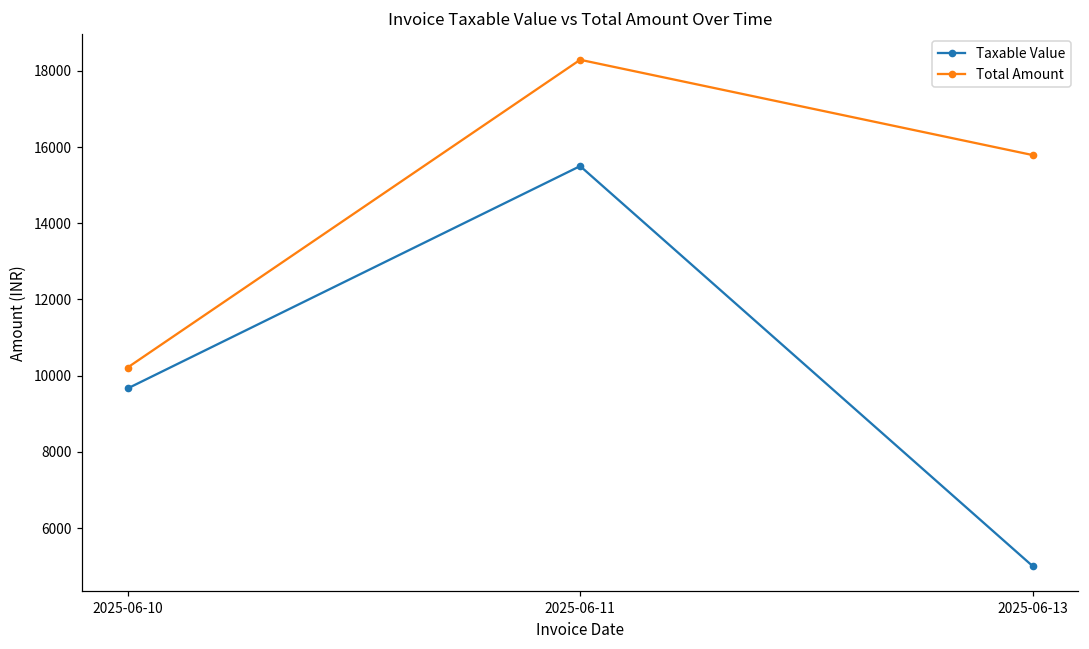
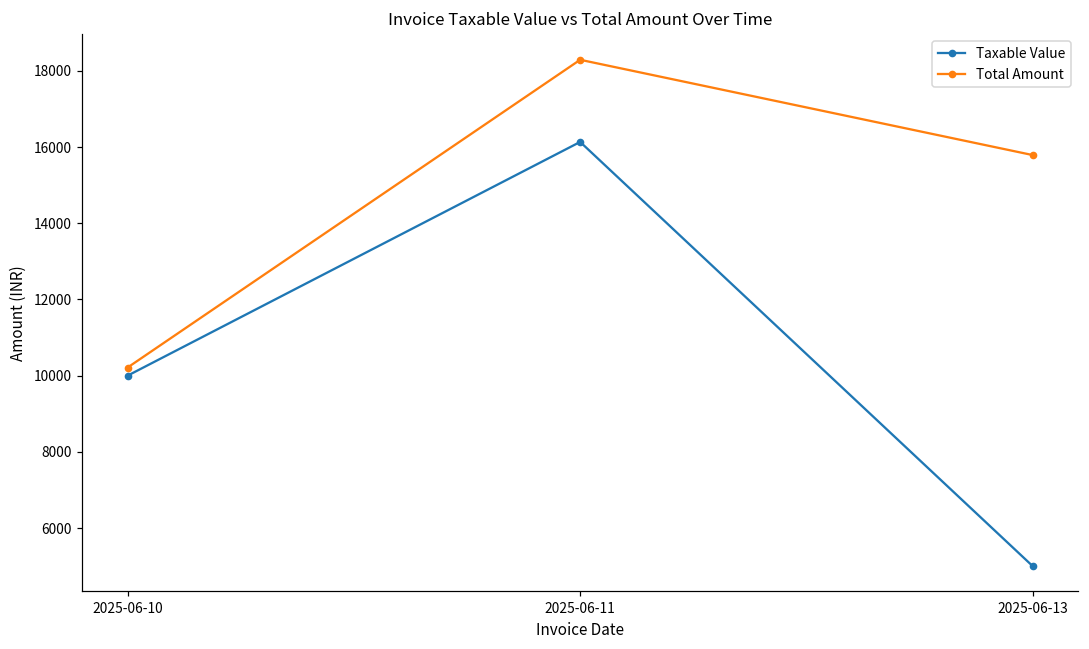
Taxable Value, 2025-06-10: 9700 -> 10000
Taxable Value, 2025-06-11: 15500 -> 16100
